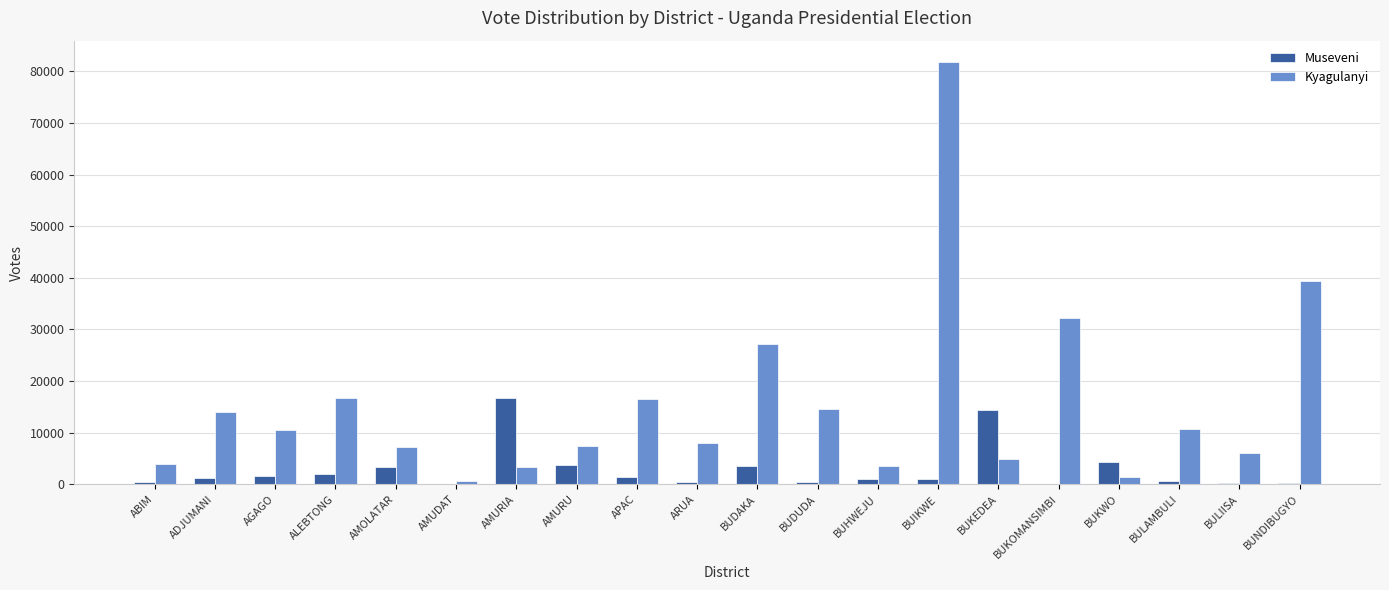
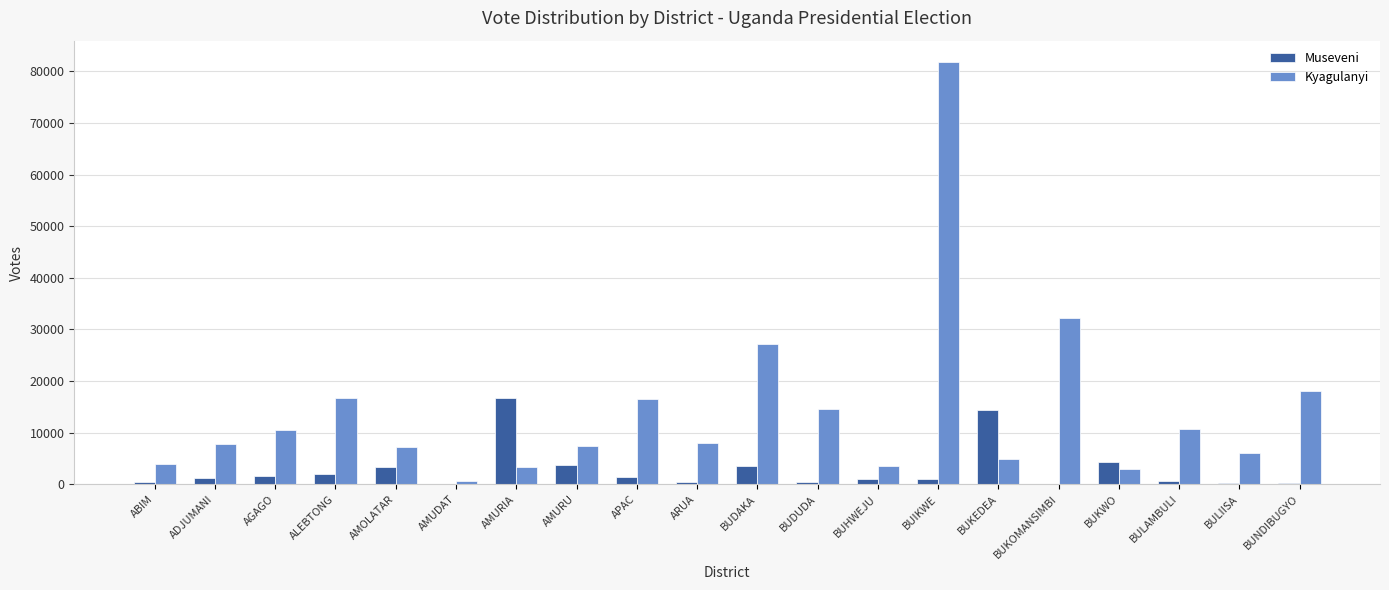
Kyagulanyi, ADJUMANI: 14000 -> 8000
Kyagulanyi, BUKWO: 1000 -> 3000
Kyagulanyi, BUNDIBUGYO: 39000 -> 18000
